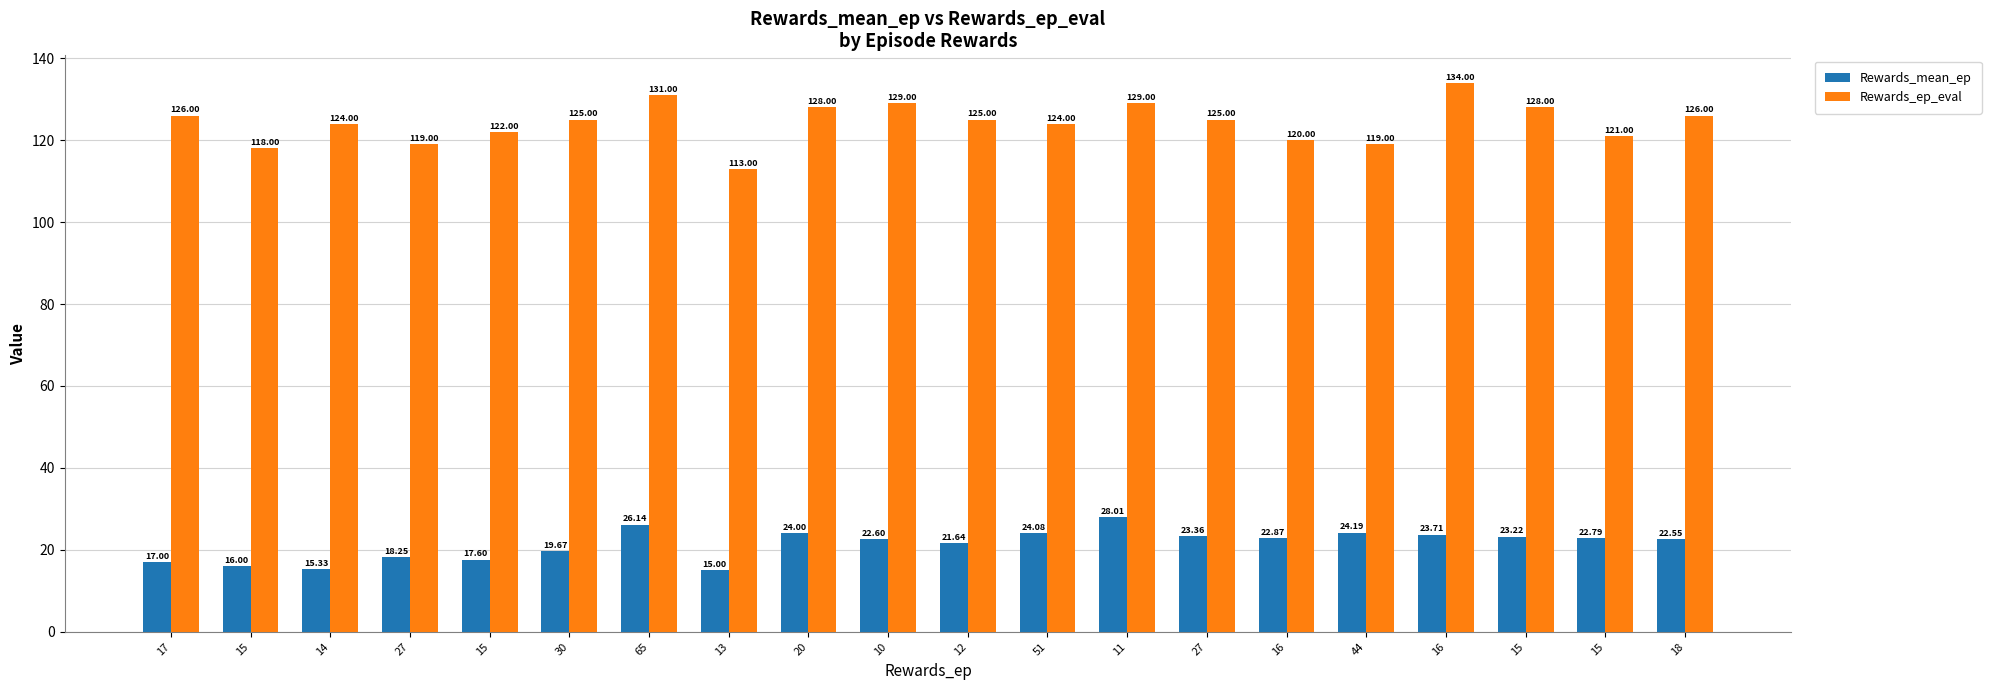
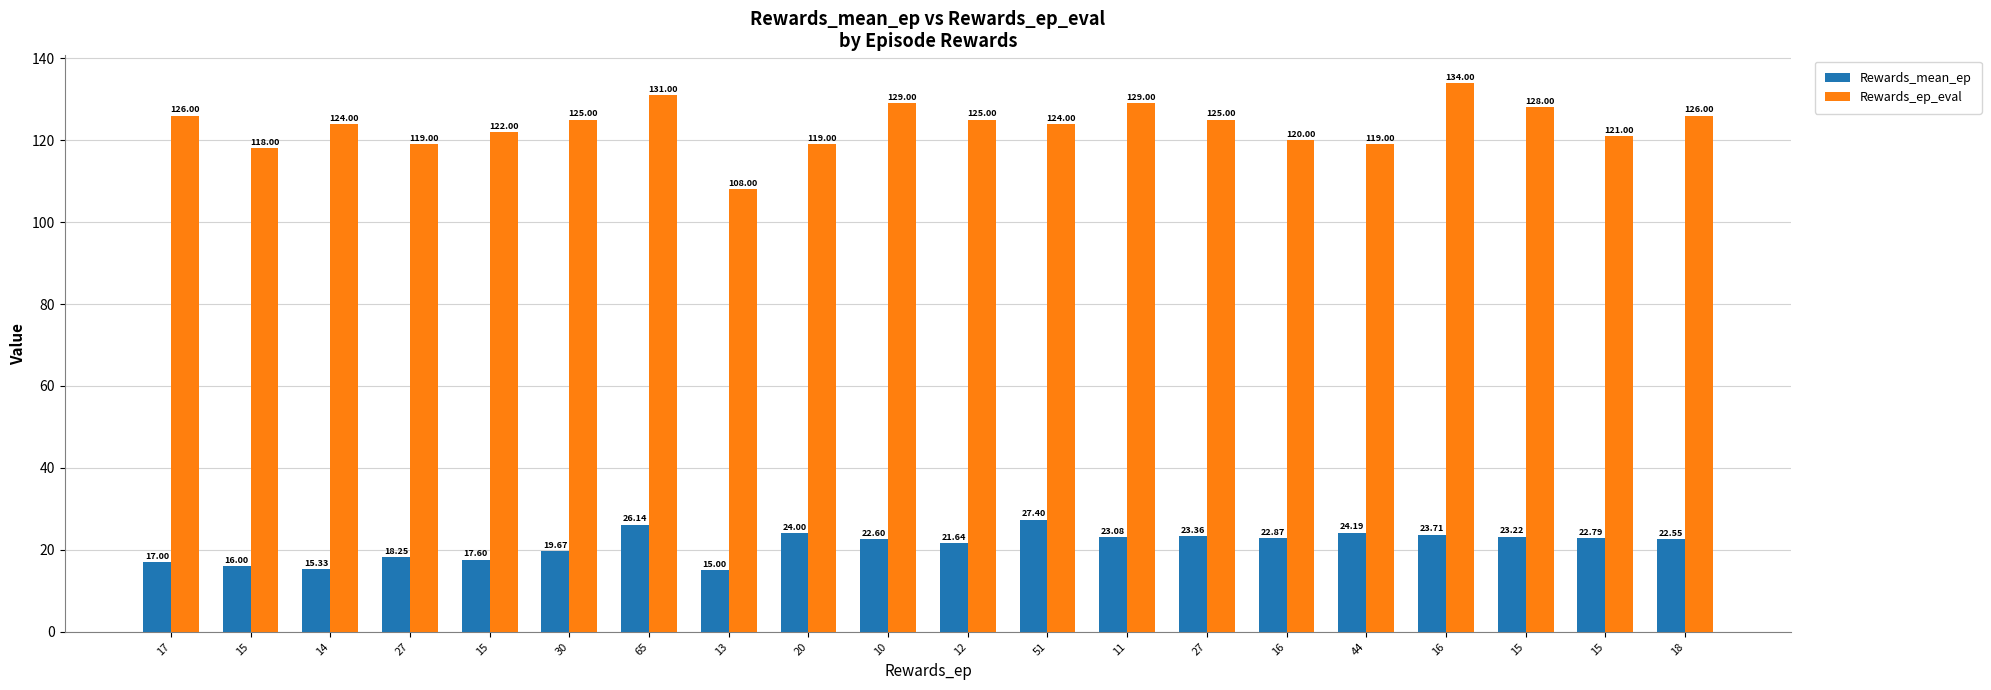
Rewards_ep_eval, 13: 113.00 -> 108.00
Rewards_ep_eval, 20: 128.00 -> 119.00
Rewards_mean_ep, 51: 24.08 -> 27.40
Rewards_mean_ep, 11: 28.01 -> 23.08
